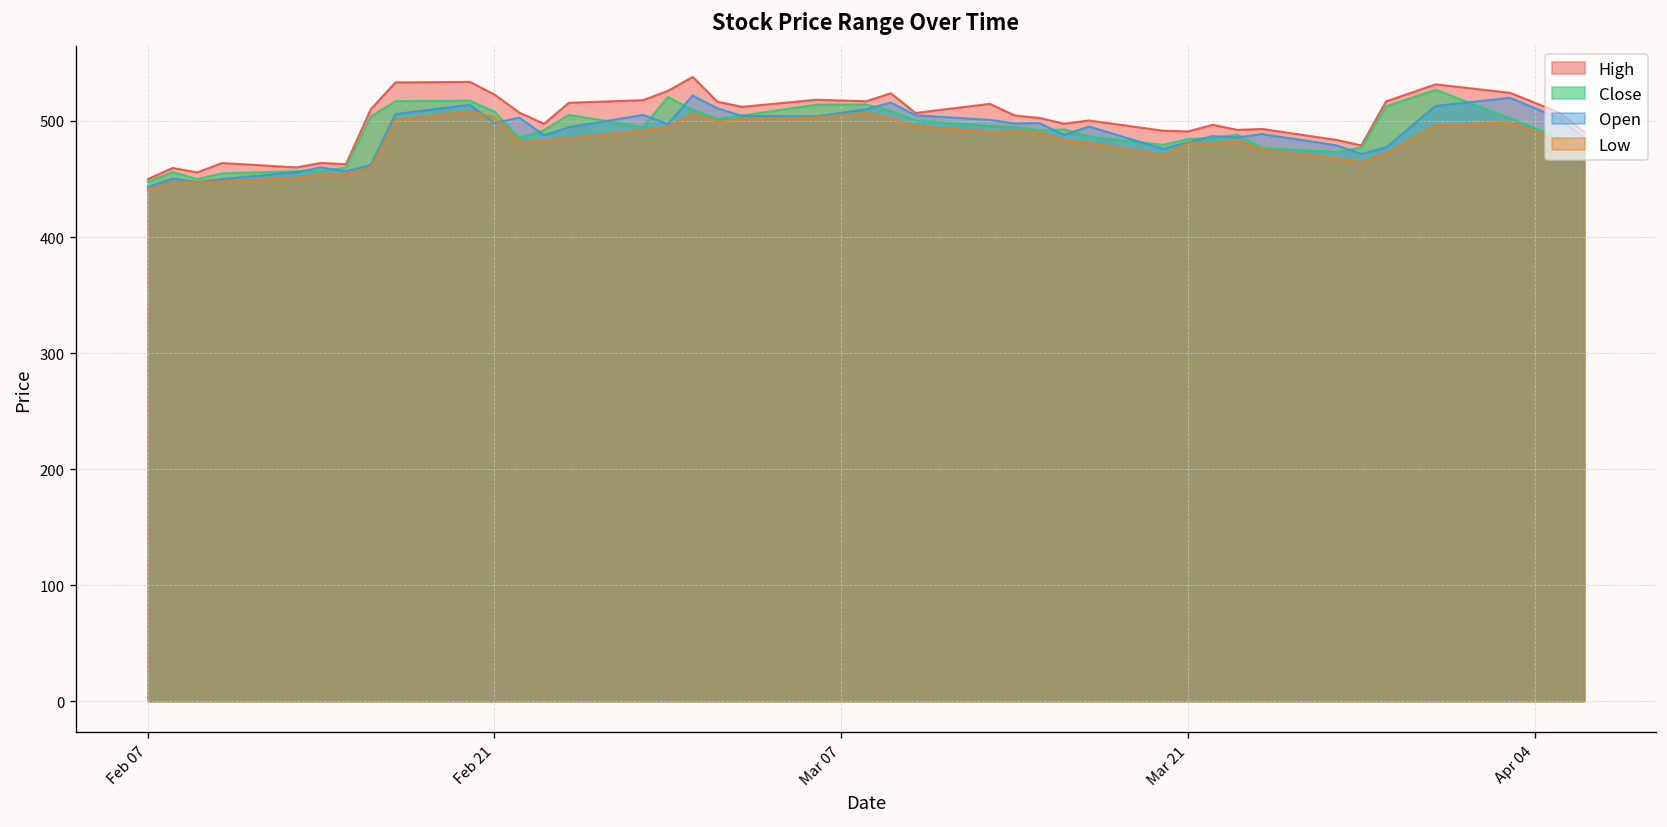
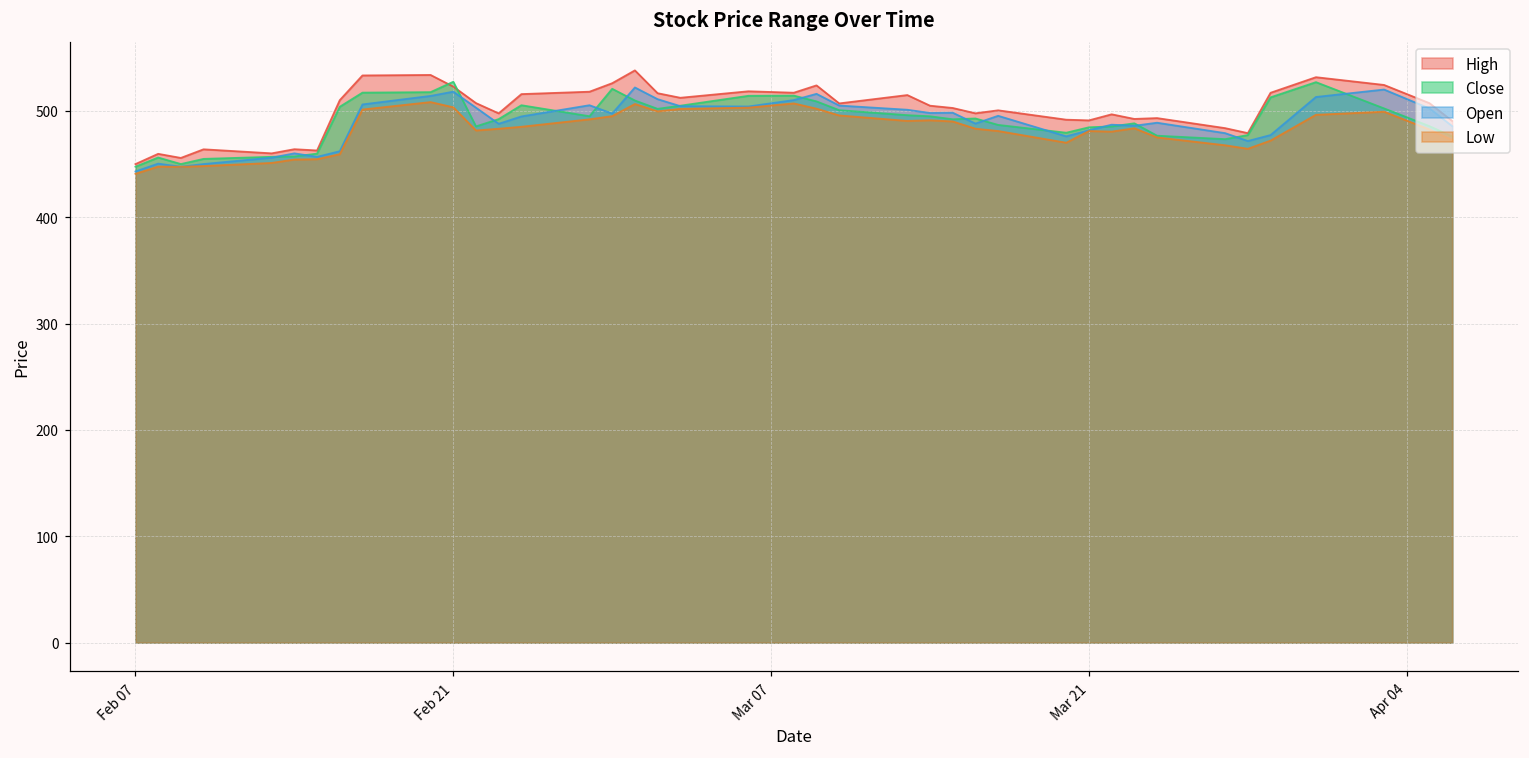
Close, Feb 21: 510 -> 530
Open, Feb 21: 500 -> 520
